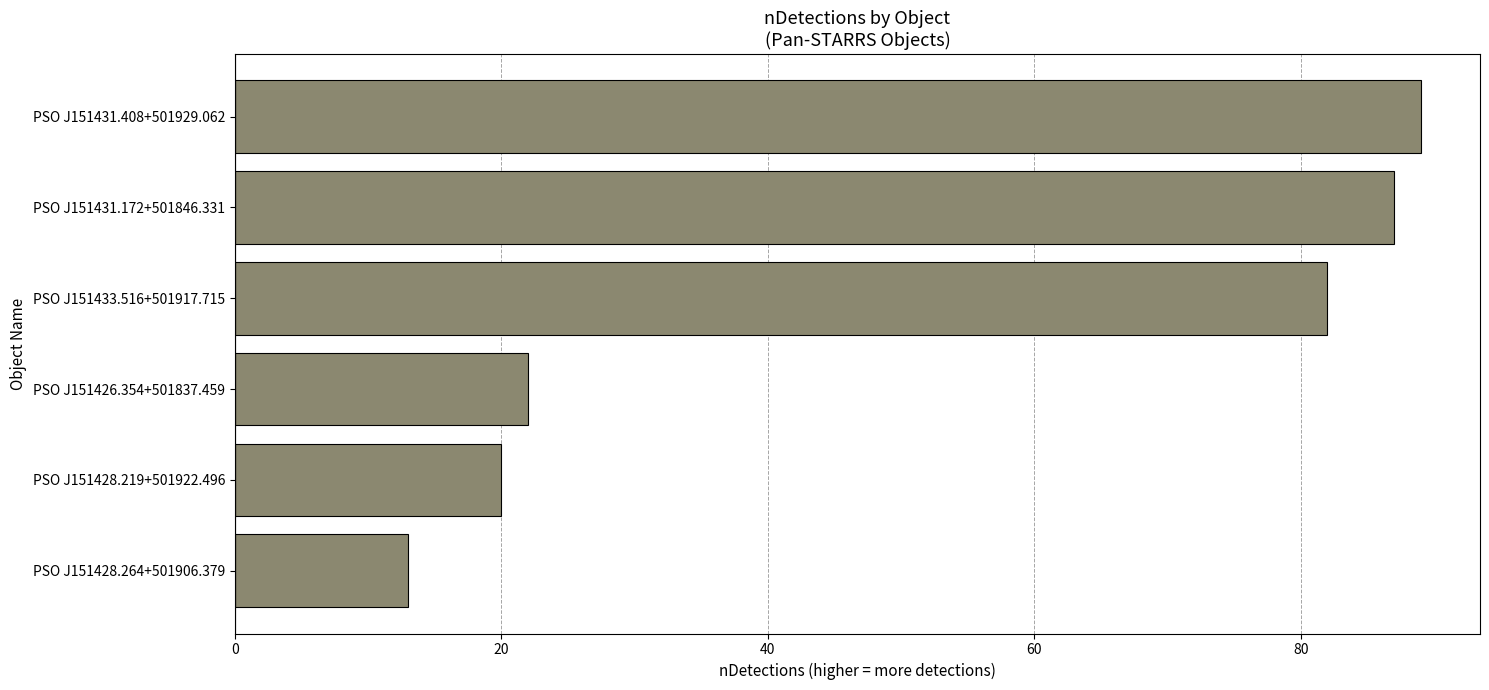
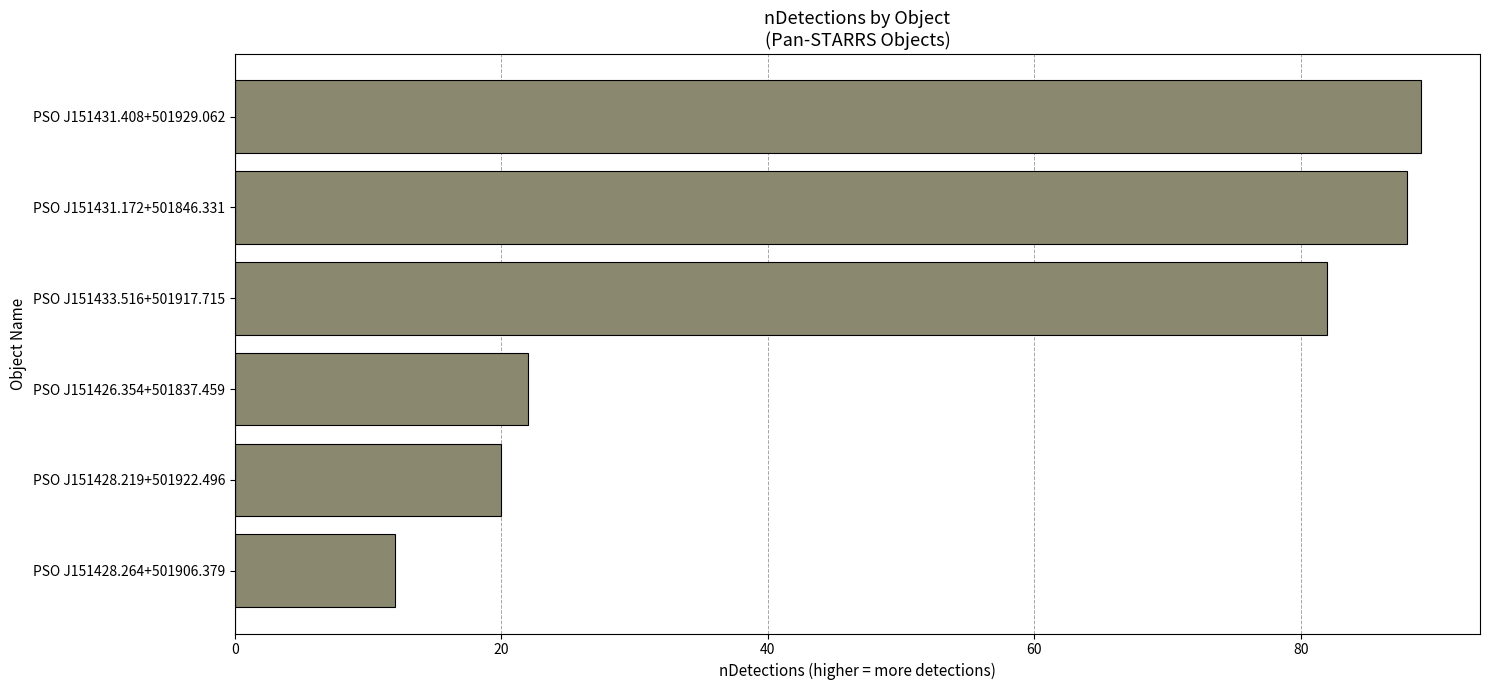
PSO J151431.172+501846.331: 87 -> 88
PSO J151428.264+501906.379: 13 -> 12
